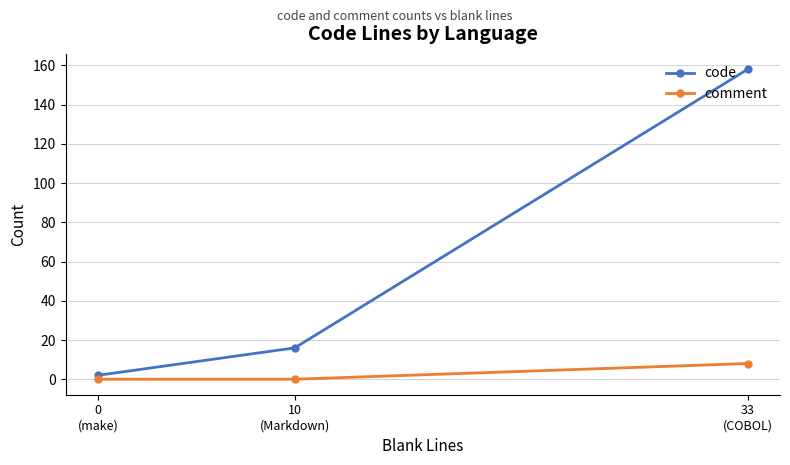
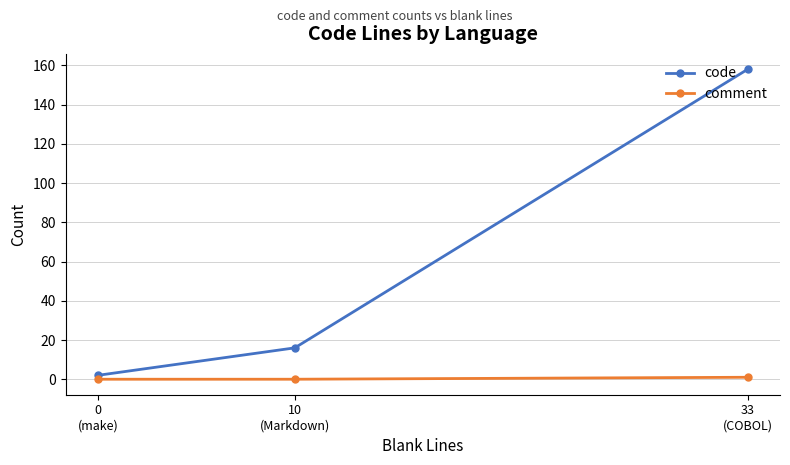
comment, 33 (COBOL): 8 -> 1
